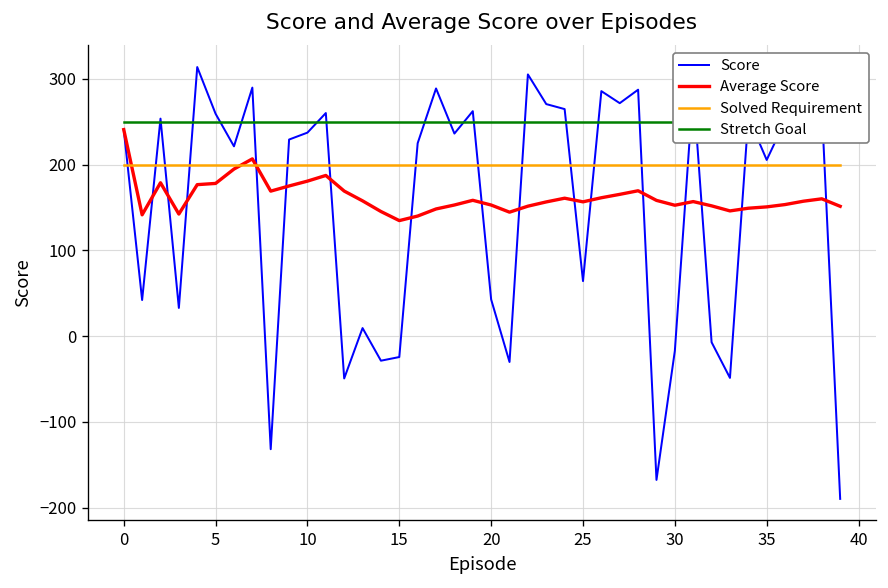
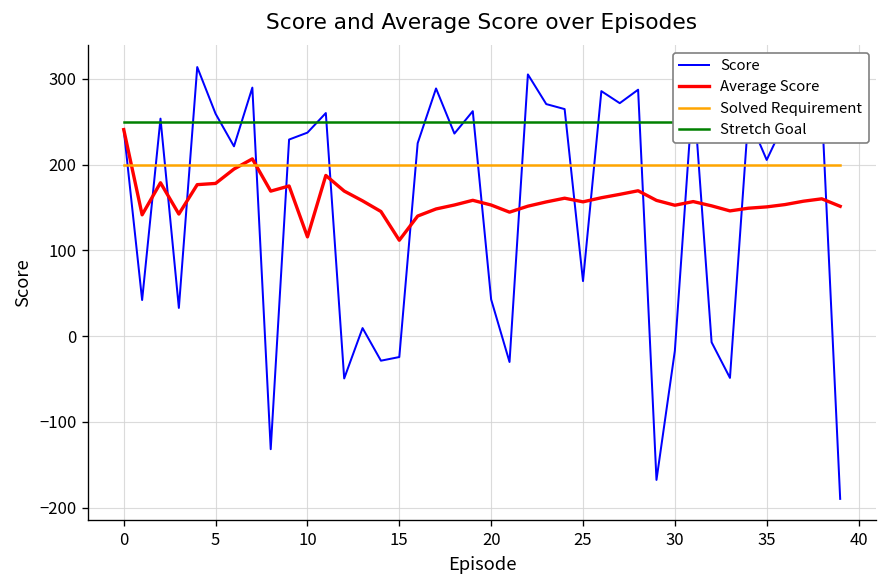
Average Score, 10: 180 -> 120
Average Score, 15: 130 -> 110
